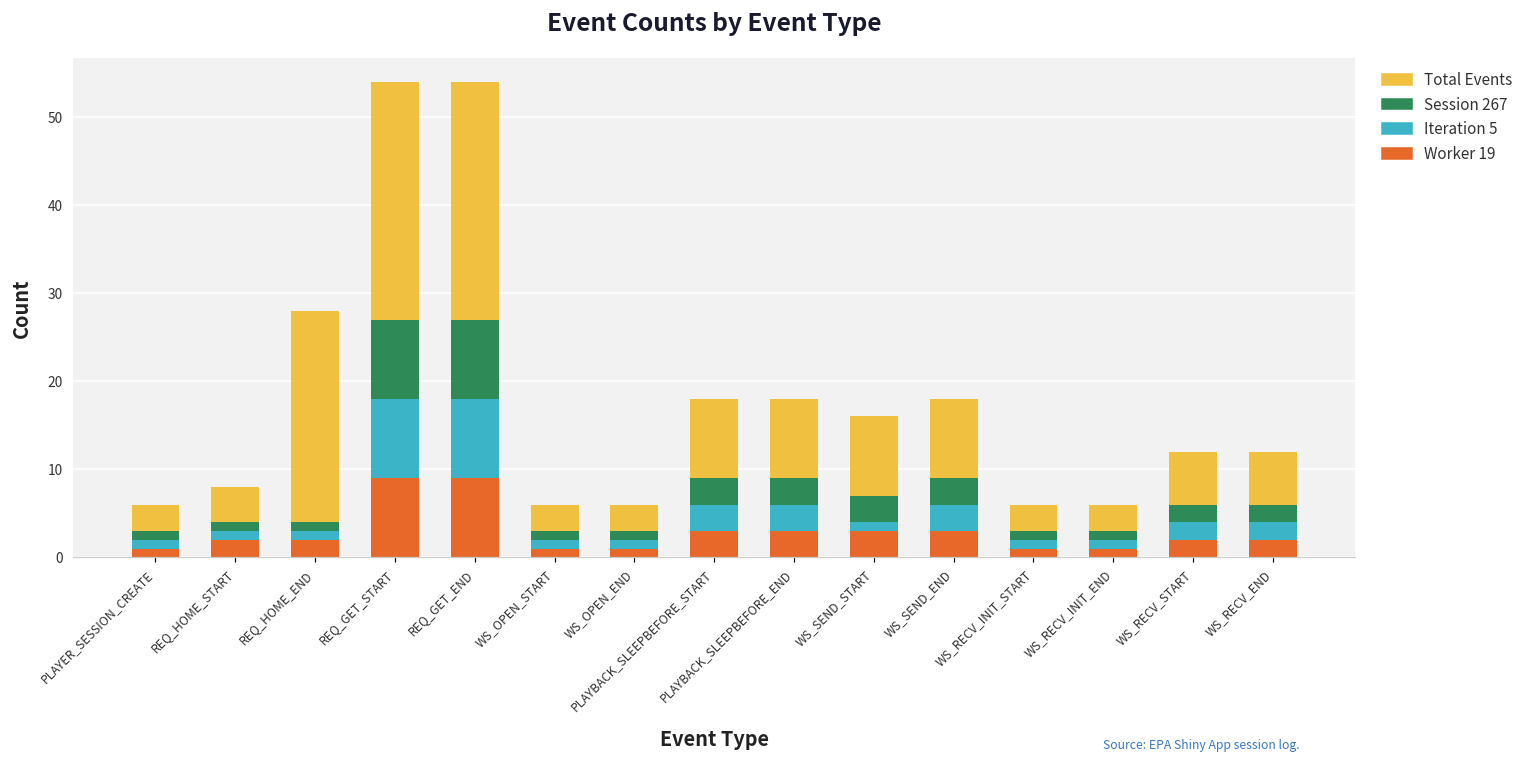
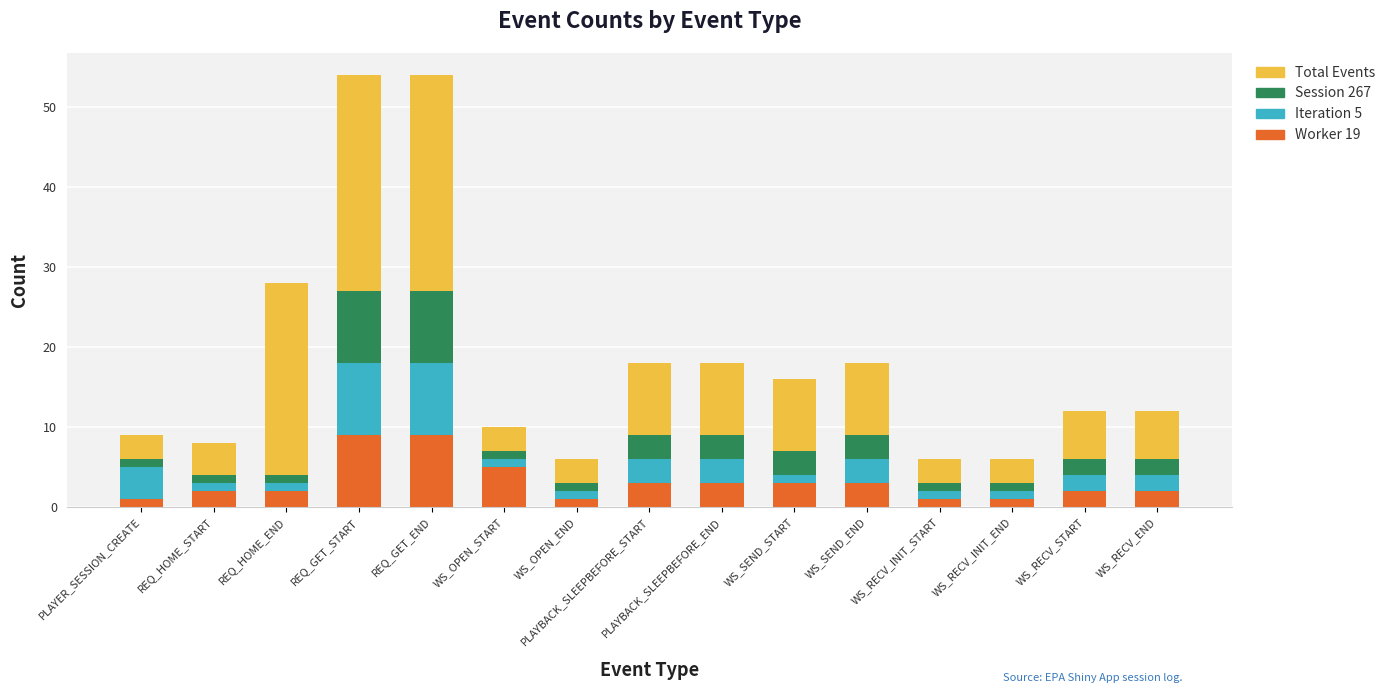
Iteration 5, PLAYER_SESSION_CREATE: 1 -> 4
Worker 19, WS_OPEN_START: 1 -> 5
